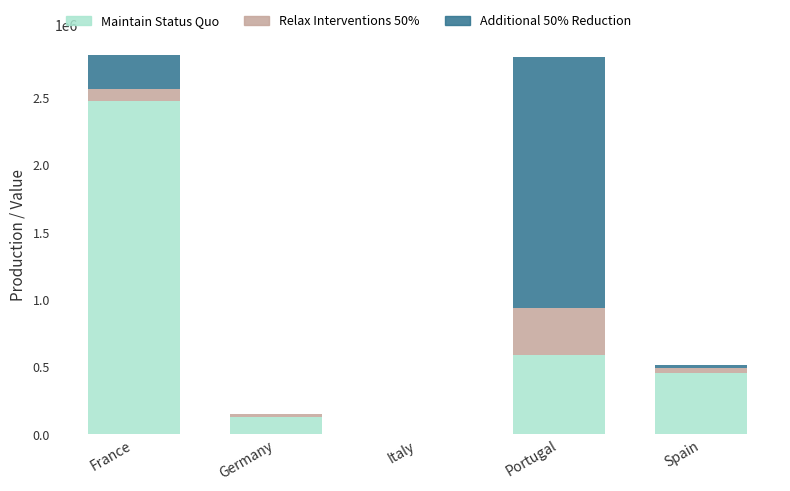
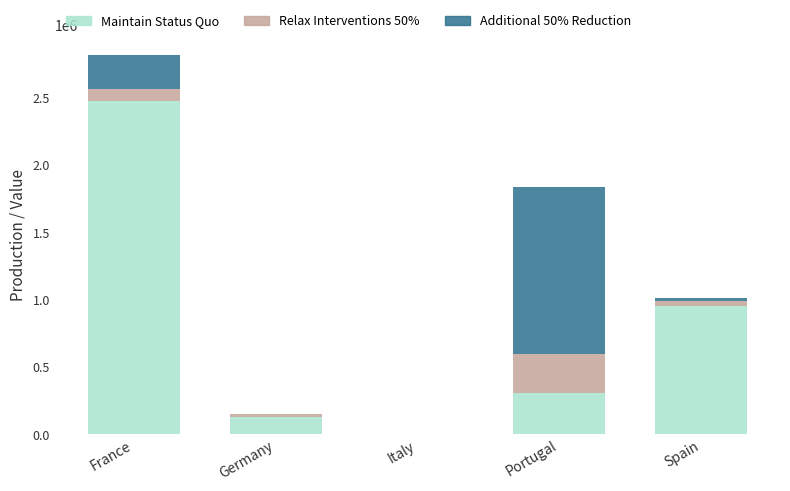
Maintain Status Quo, Portugal: 590000 -> 310000
Relax Interventions 50%, Portugal: 350000 -> 290000
Additional 50% Reduction, Portugal: 1870000 -> 1240000
Maintain Status Quo, Spain: 460000 -> 960000
